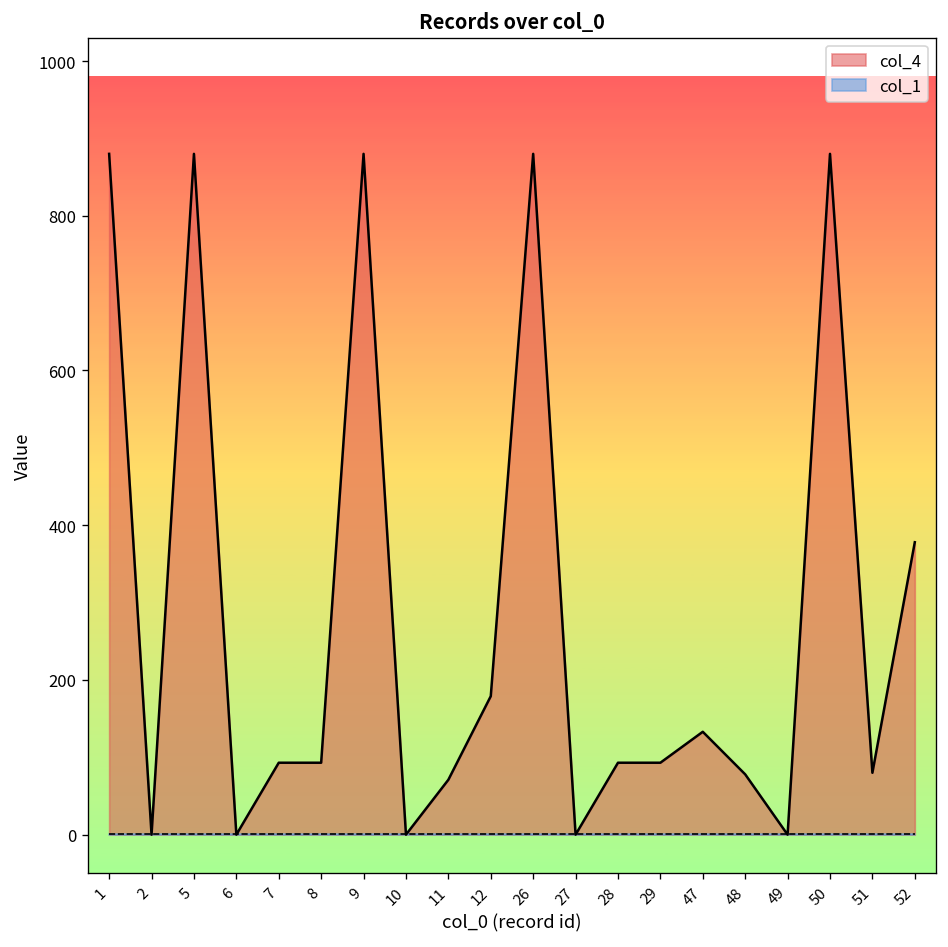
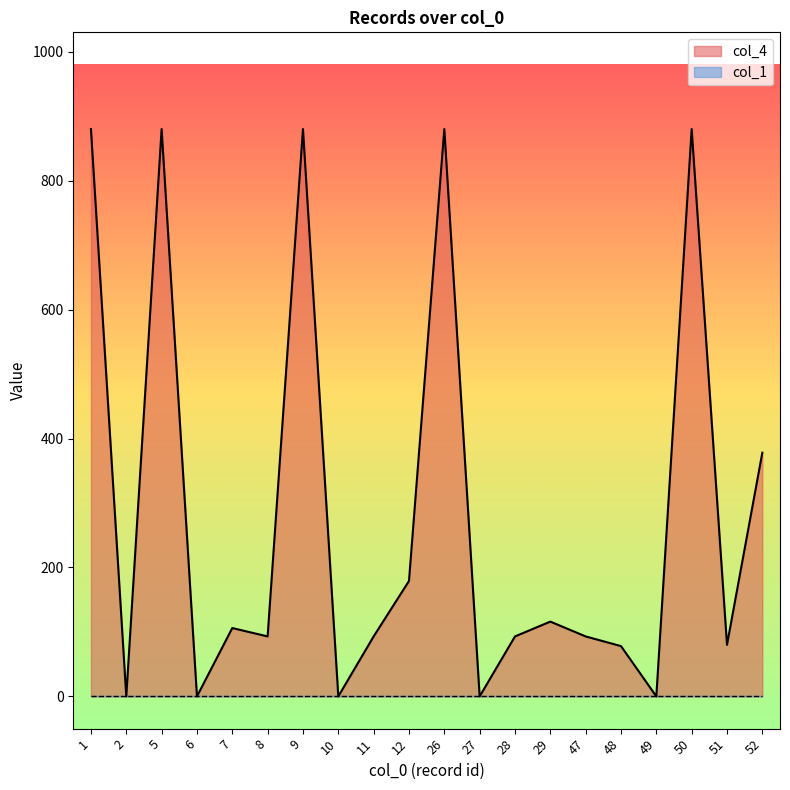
col_4, 7: 90 -> 110
col_4, 11: 70 -> 90
col_4, 29: 90 -> 120
col_4, 47: 130 -> 90
